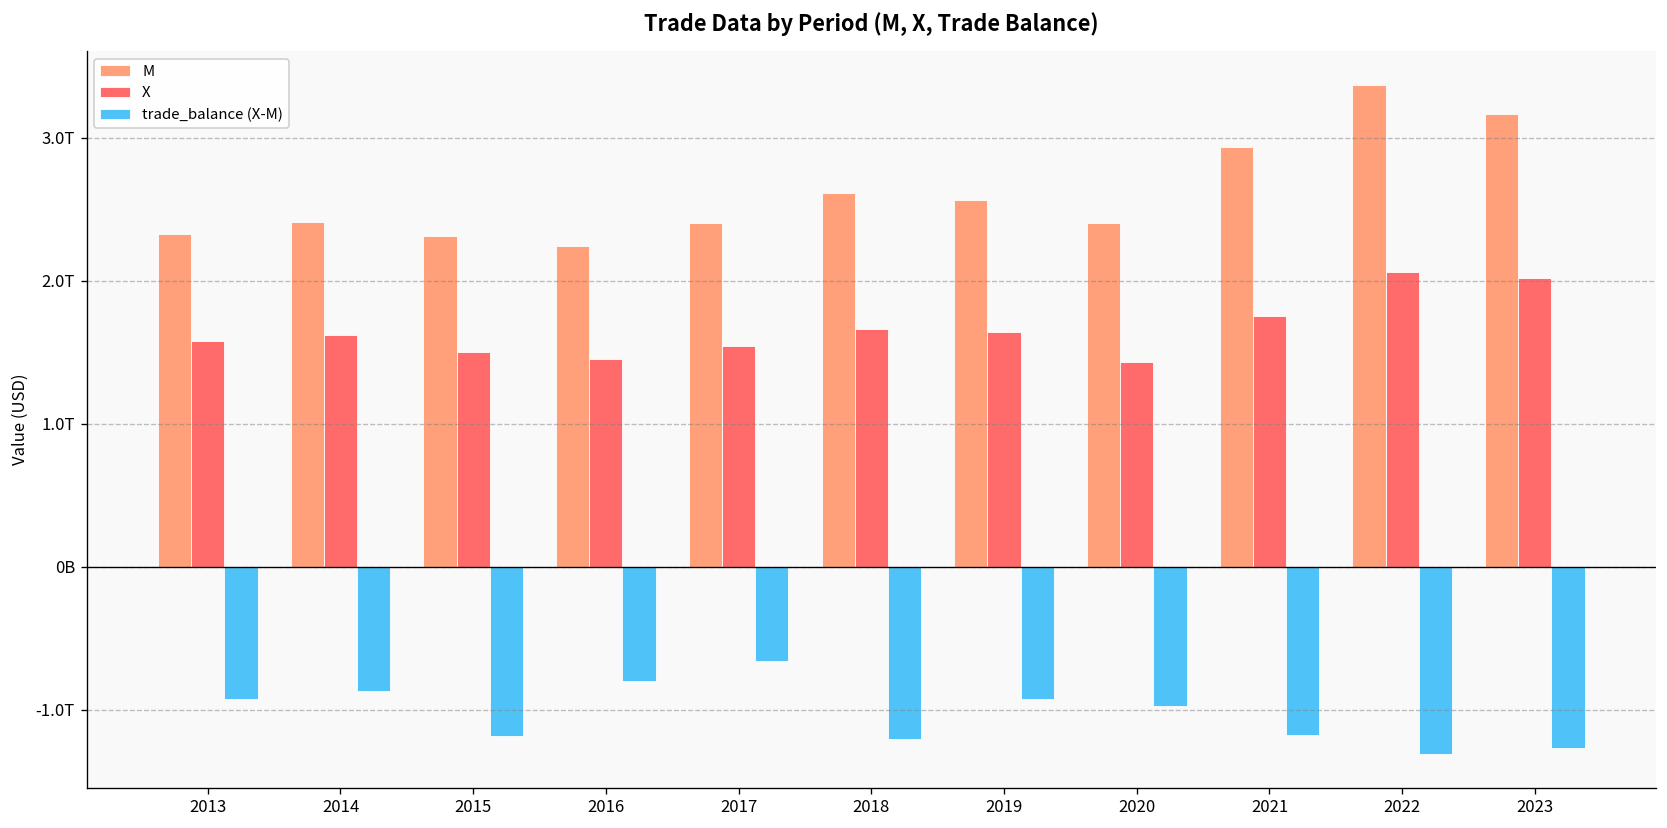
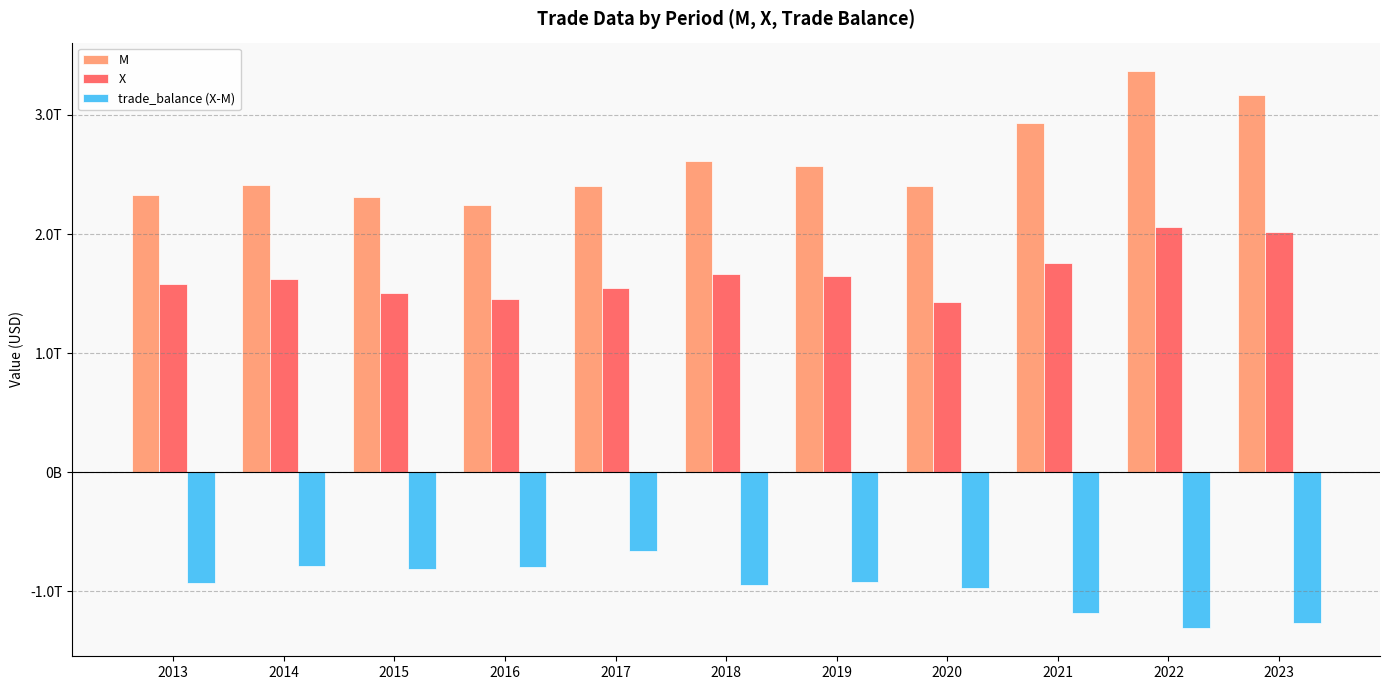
trade_balance (X-M), 2014: -0.87T -> -0.79T
trade_balance (X-M), 2015: -1.18T -> -0.81T
trade_balance (X-M), 2018: -1.21T -> -0.95T
